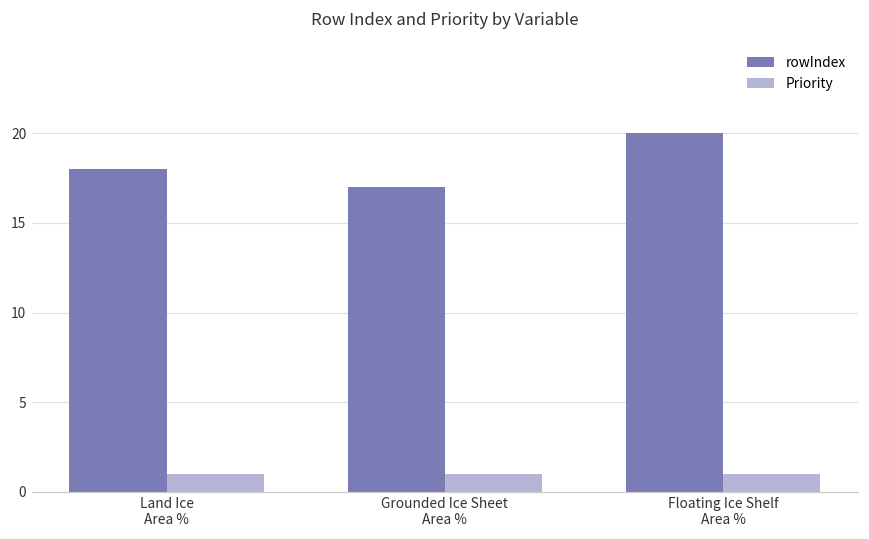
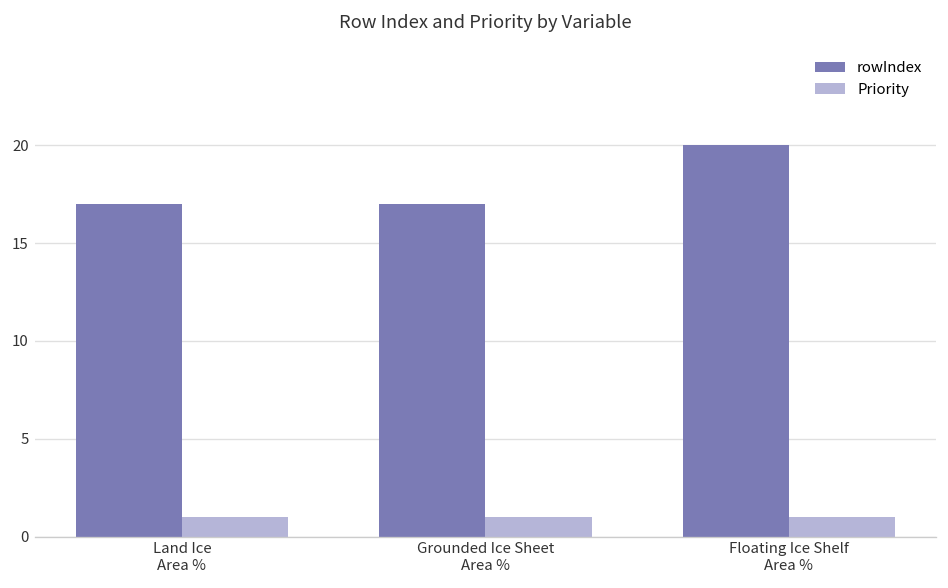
rowIndex, Land Ice Area %: 18 -> 17
